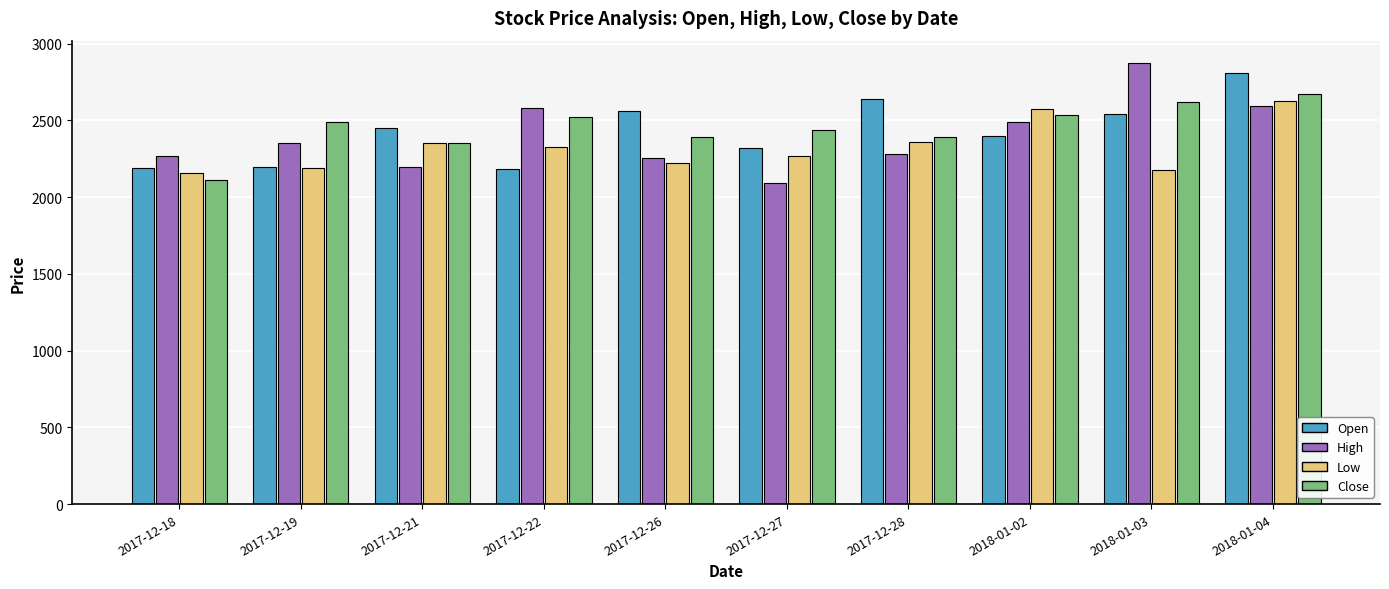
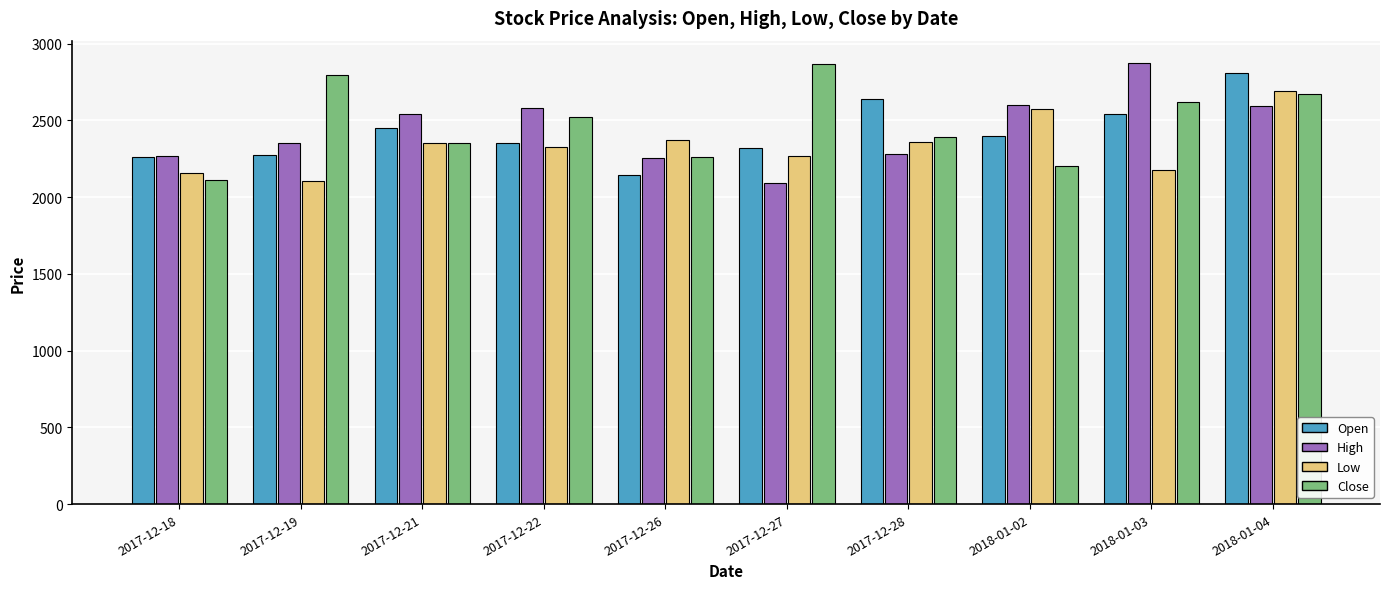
Open, 2017-12-18: 2190 -> 2260
Open, 2017-12-19: 2200 -> 2280
Low, 2017-12-19: 2190 -> 2110
Close, 2017-12-19: 2490 -> 2790
High, 2017-12-21: 2190 -> 2540
Open, 2017-12-22: 2180 -> 2360
Open, 2017-12-26: 2560 -> 2140
Low, 2017-12-26: 2220 -> 2370
Close, 2017-12-26: 2390 -> 2260
Close, 2017-12-27: 2440 -> 2860
High, 2018-01-02: 2490 -> 2600
Close, 2018-01-02: 2540 -> 2200
Low, 2018-01-04: 2630 -> 2690
